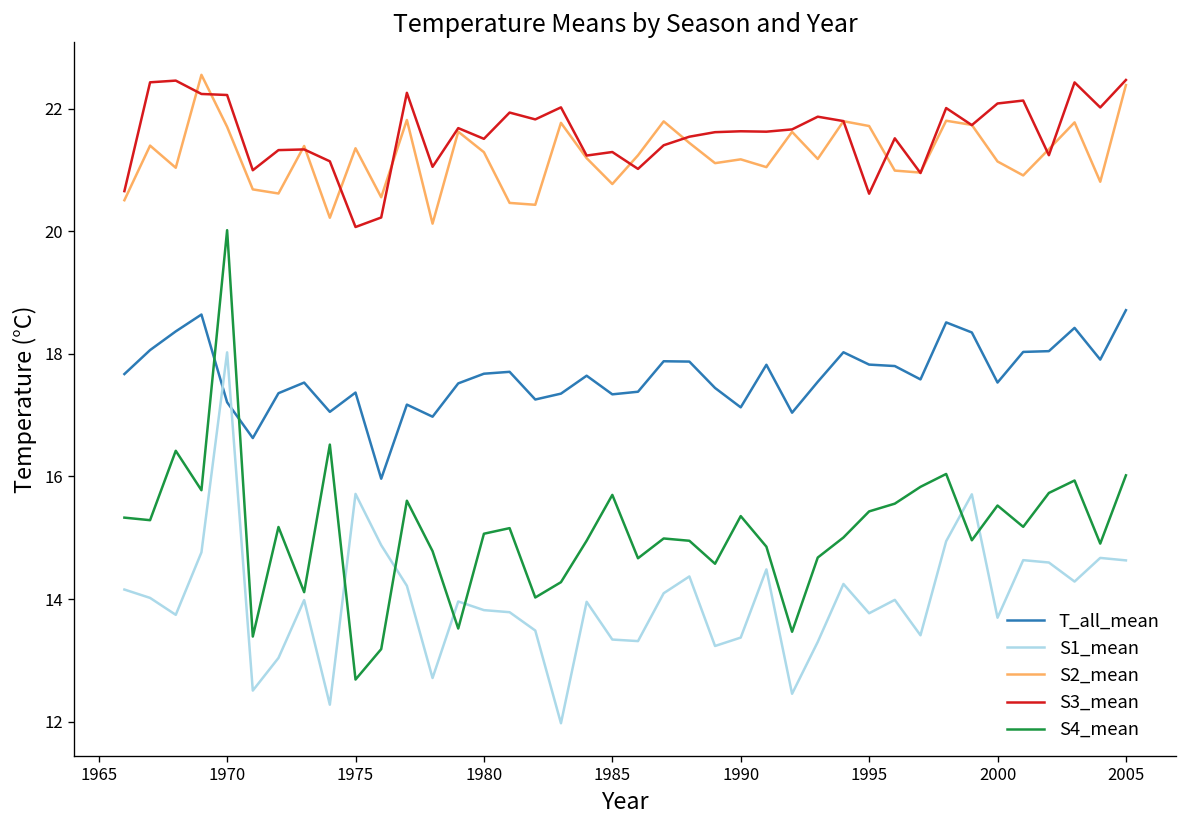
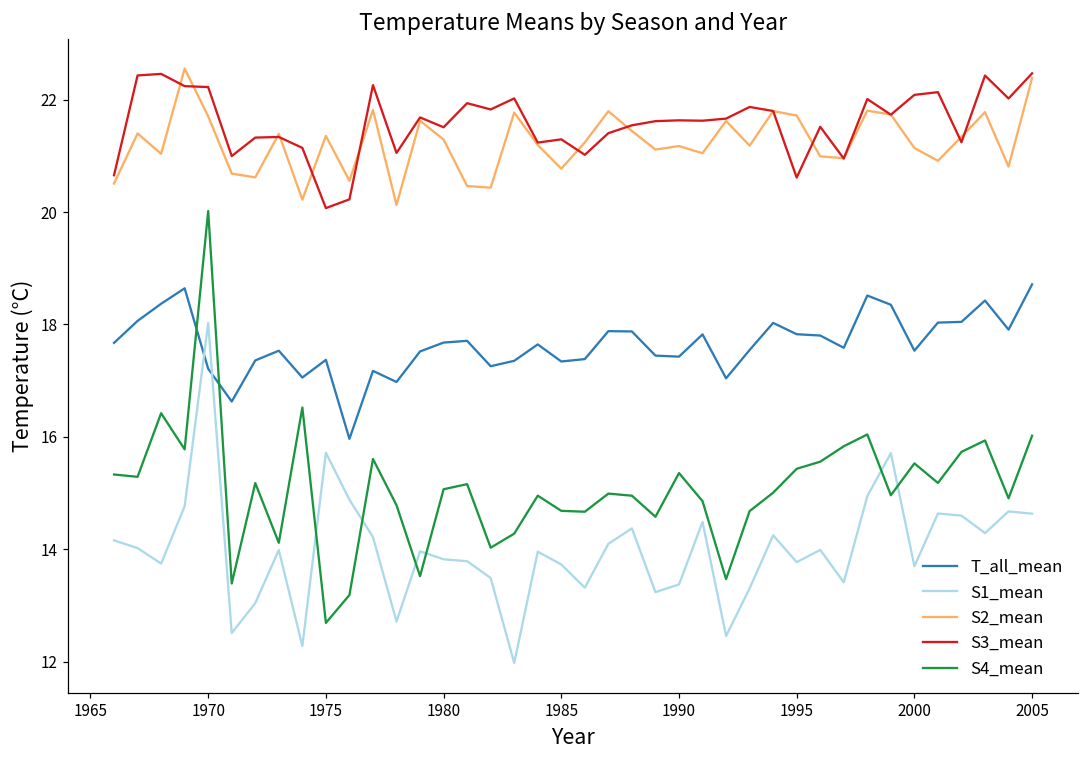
S1_mean, 1985: 13.3 -> 13.7
S4_mean, 1985: 15.7 -> 14.7
T_all_mean, 1990: 17.1 -> 17.4
